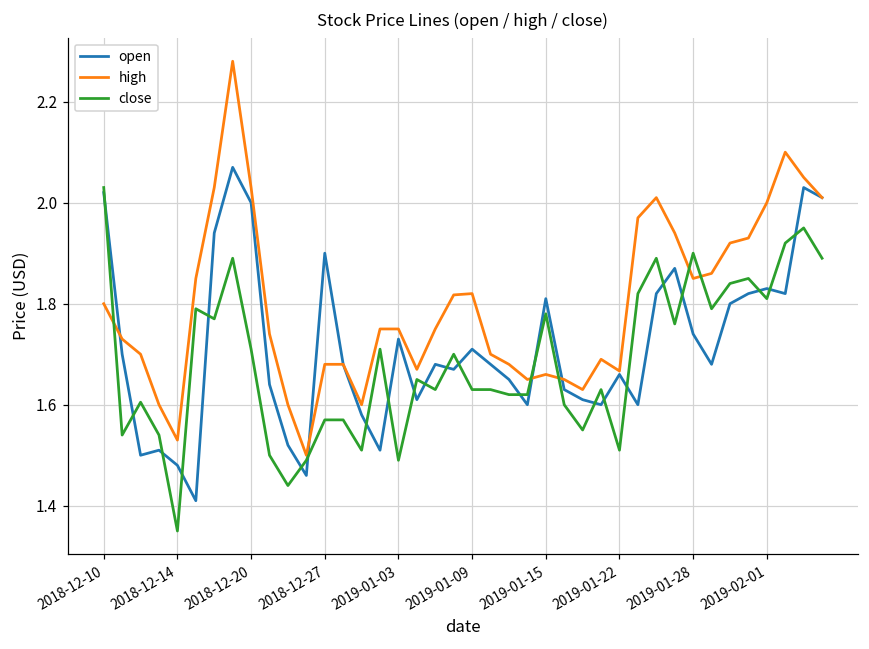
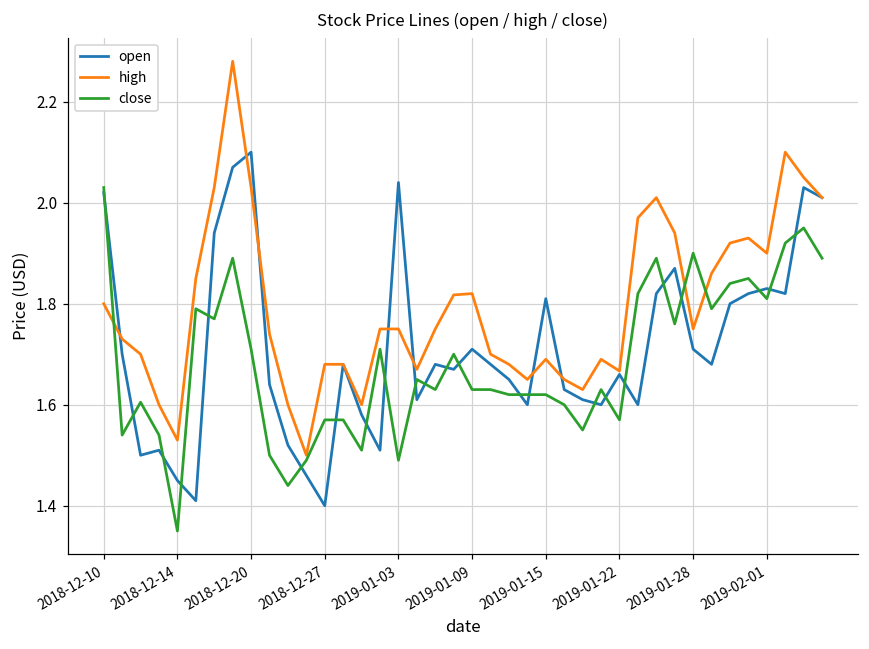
open, 2018-12-14: 1.48 -> 1.45
open, 2018-12-20: 2.0 -> 2.1
open, 2018-12-27: 1.9 -> 1.4
open, 2019-01-03: 1.73 -> 2.04
high, 2019-01-15: 1.66 -> 1.69
close, 2019-01-15: 1.78 -> 1.62
close, 2019-01-22: 1.51 -> 1.57
open, 2019-01-28: 1.74 -> 1.71
high, 2019-01-28: 1.85 -> 1.75
high, 2019-02-01: 2.0 -> 1.9
